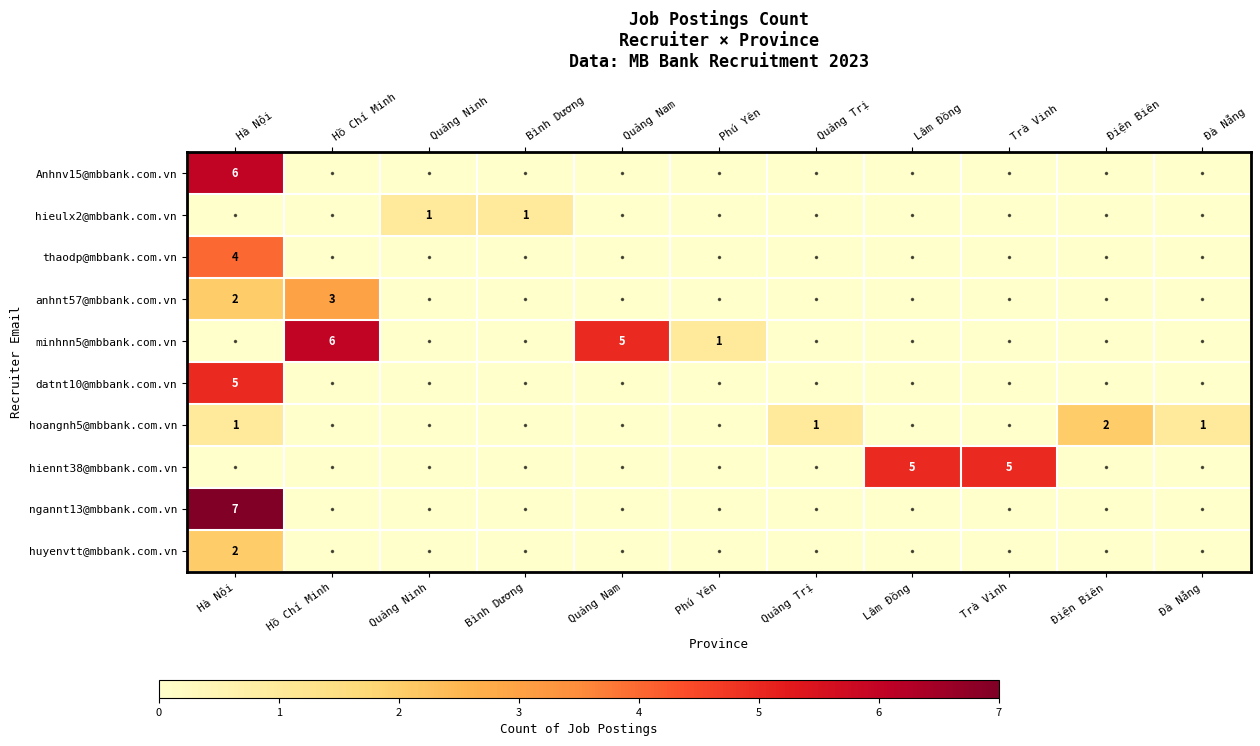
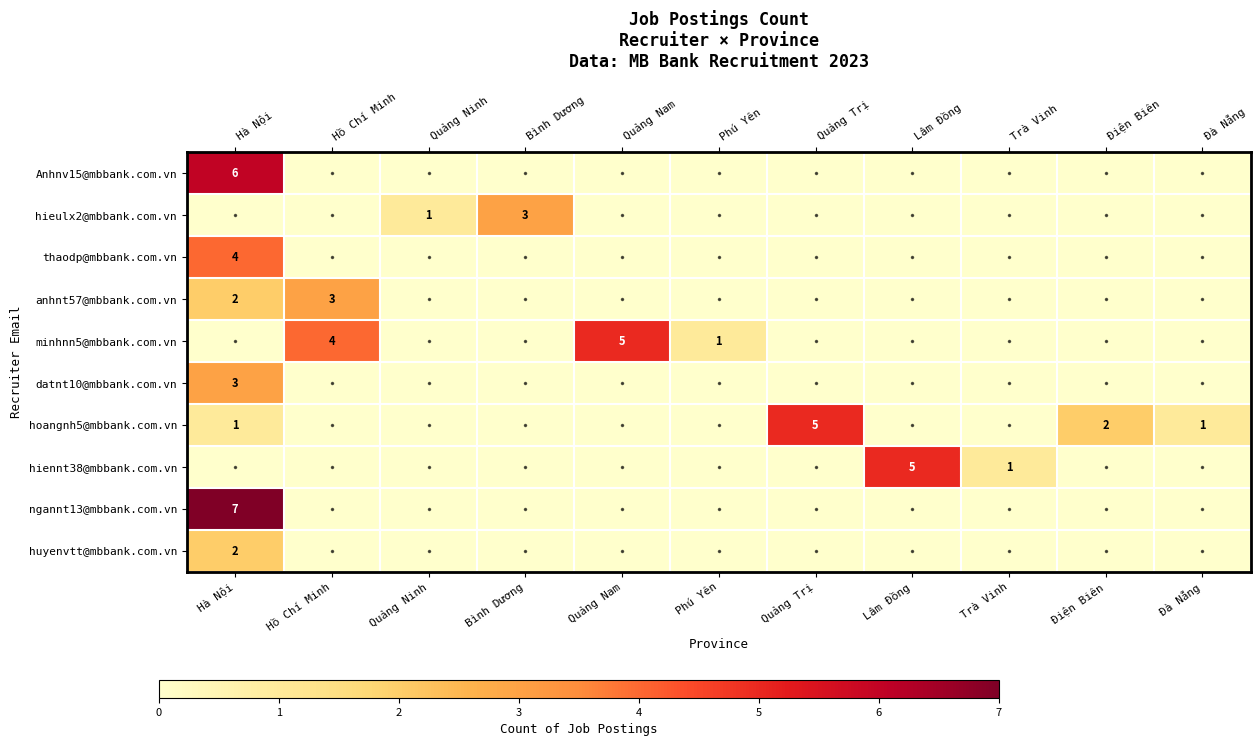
hieulx2@mbbank.com.vn, Bình Dương: 1 -> 3
minhnn5@mbbank.com.vn, Hồ Chí Minh: 6 -> 4
datnt10@mbbank.com.vn, Hà Nội: 5 -> 3
hoangnh5@mbbank.com.vn, Quảng Trị: 1 -> 5
hiennt38@mbbank.com.vn, Trà Vinh: 5 -> 1
